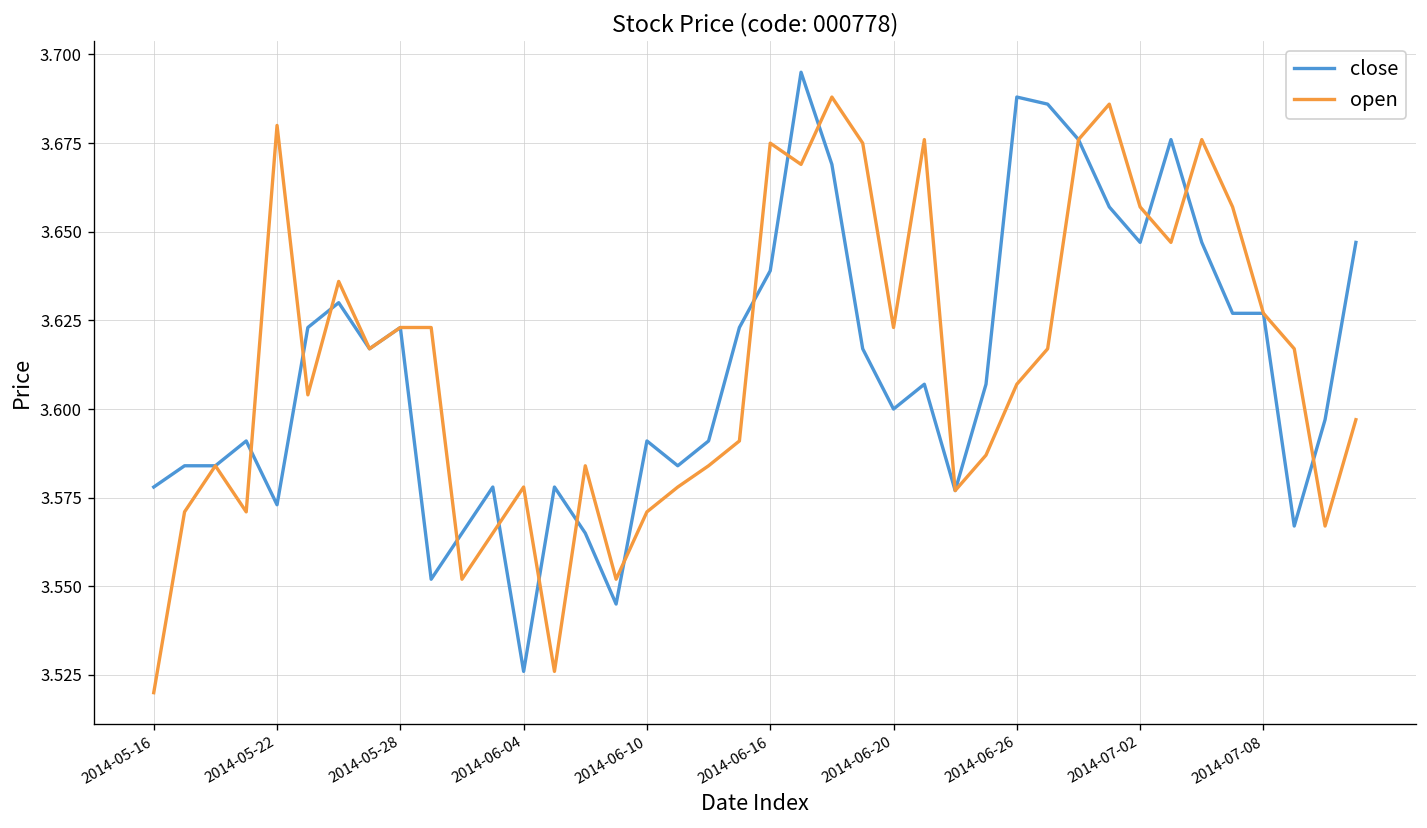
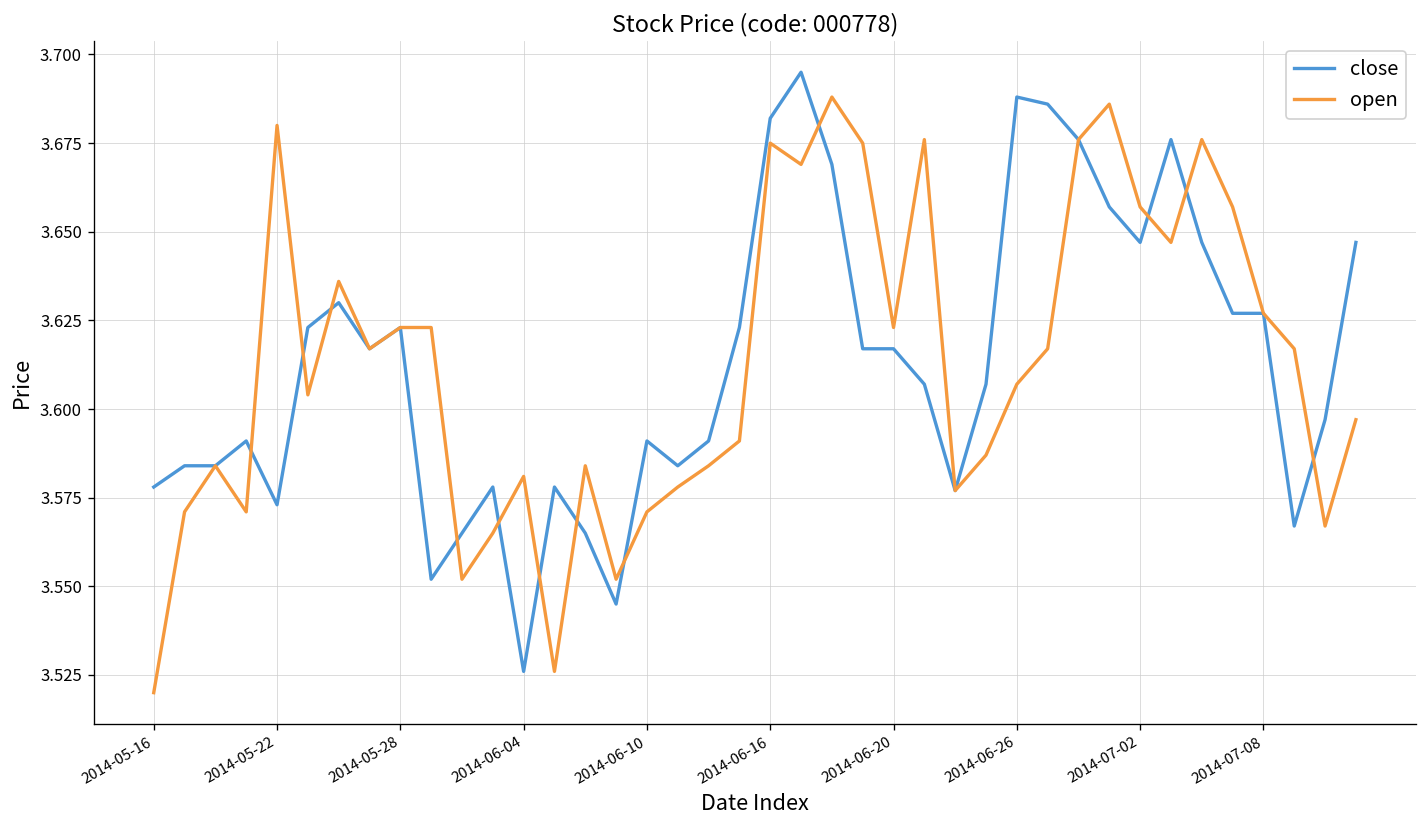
open, 2014-06-04: 3.578 -> 3.581
close, 2014-06-16: 3.639 -> 3.682
close, 2014-06-20: 3.600 -> 3.617
